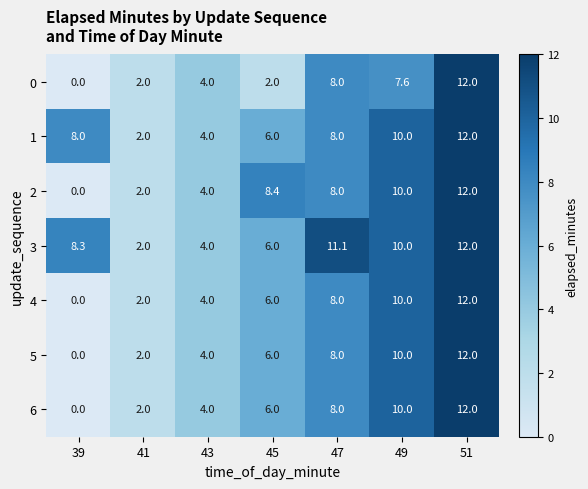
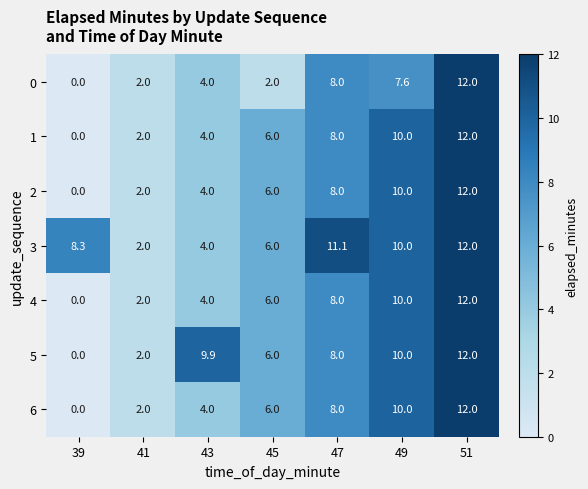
1, 39: 8.0 -> 0.0
2, 45: 8.4 -> 6.0
5, 43: 4.0 -> 9.9
